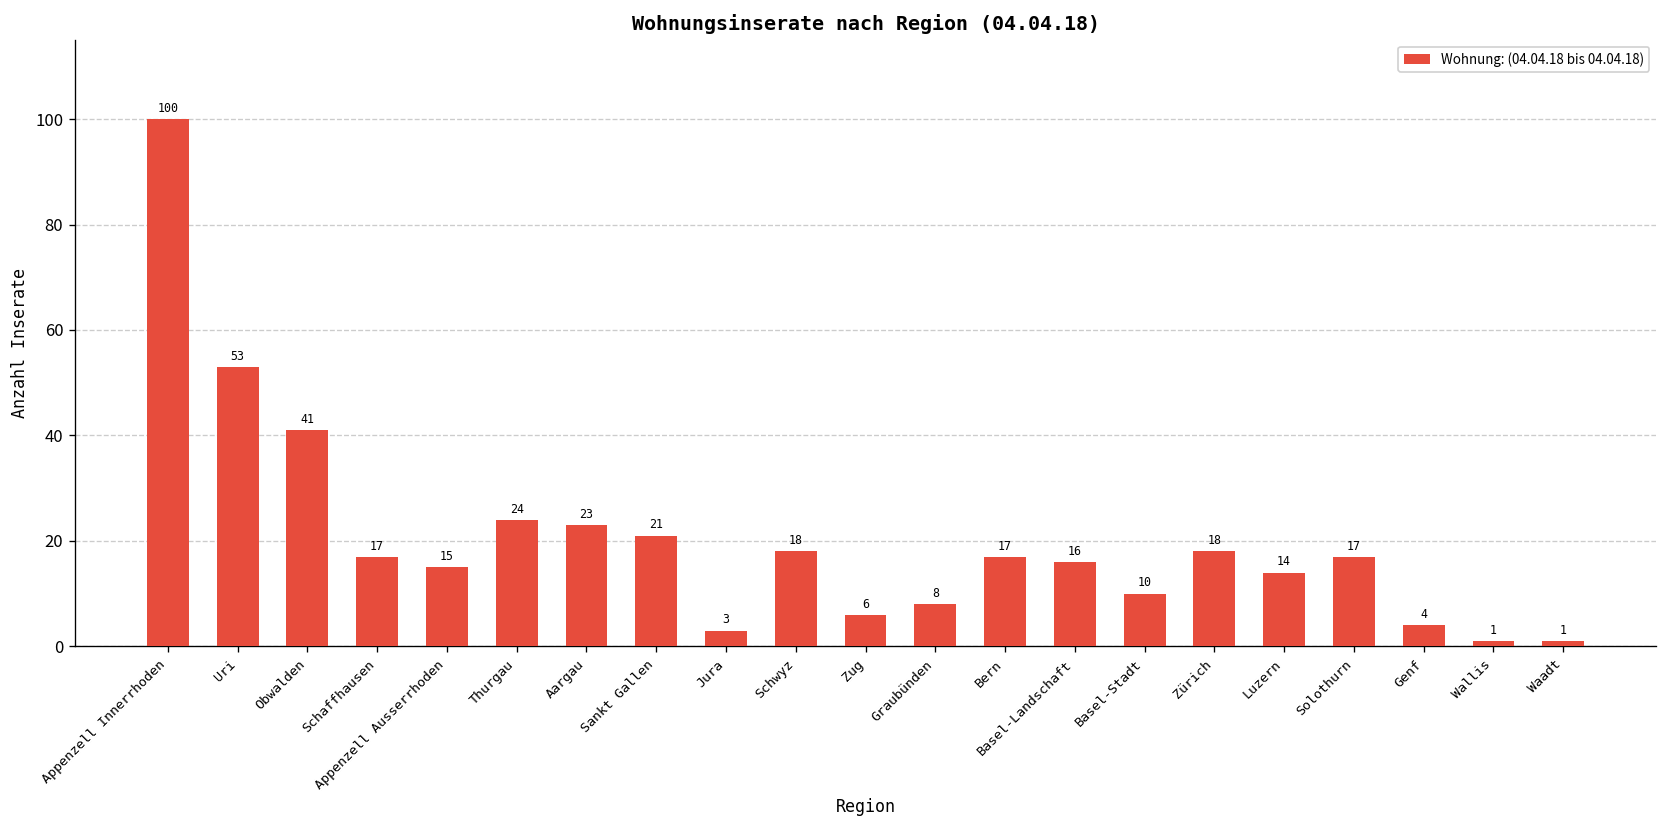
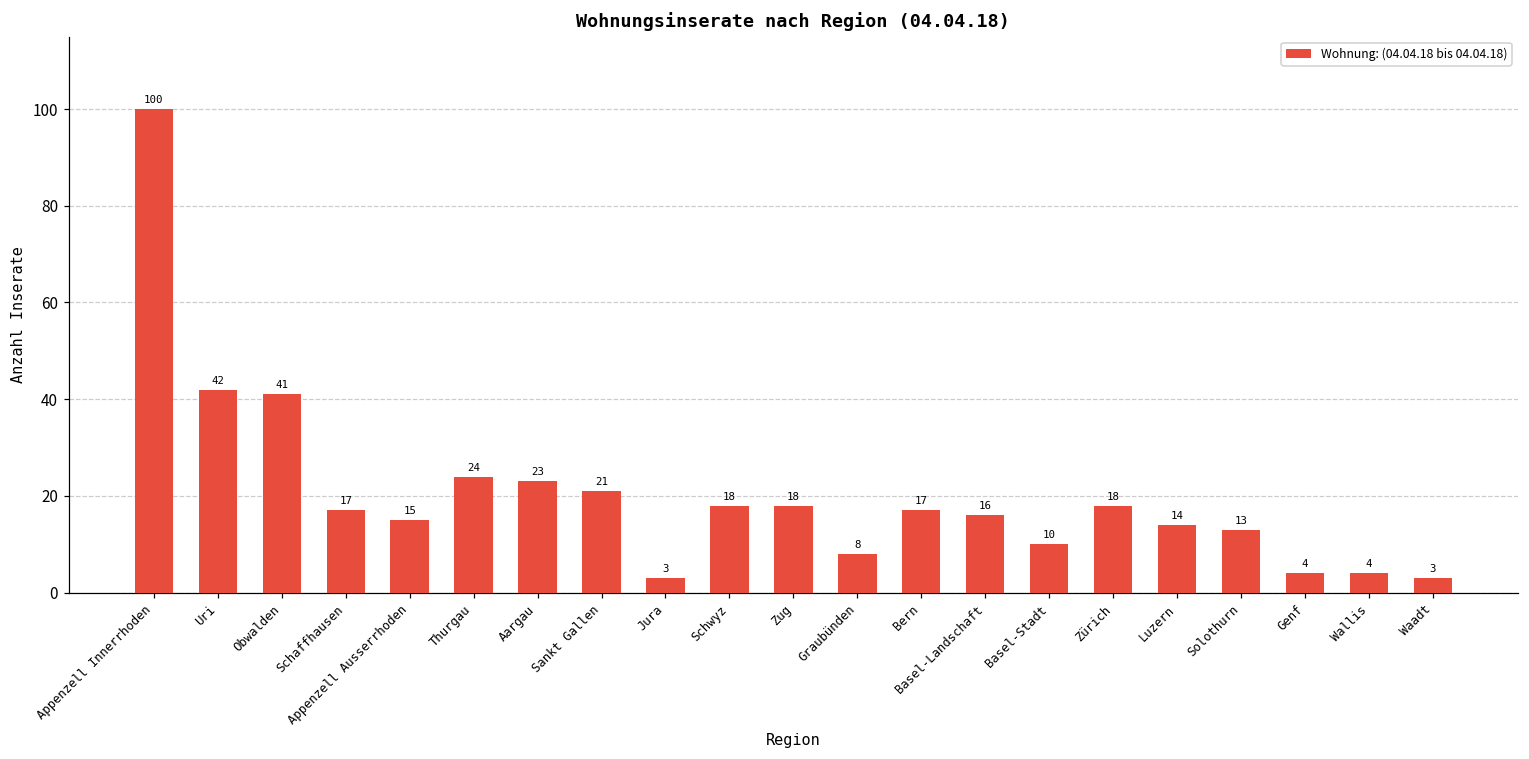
Uri: 53 -> 42
Zug: 6 -> 18
Solothurn: 17 -> 13
Wallis: 1 -> 4
Waadt: 1 -> 3
